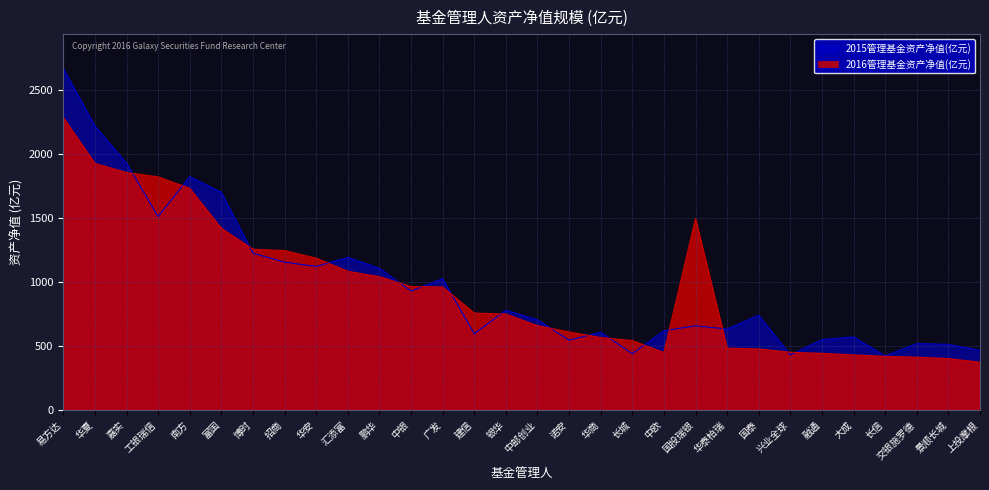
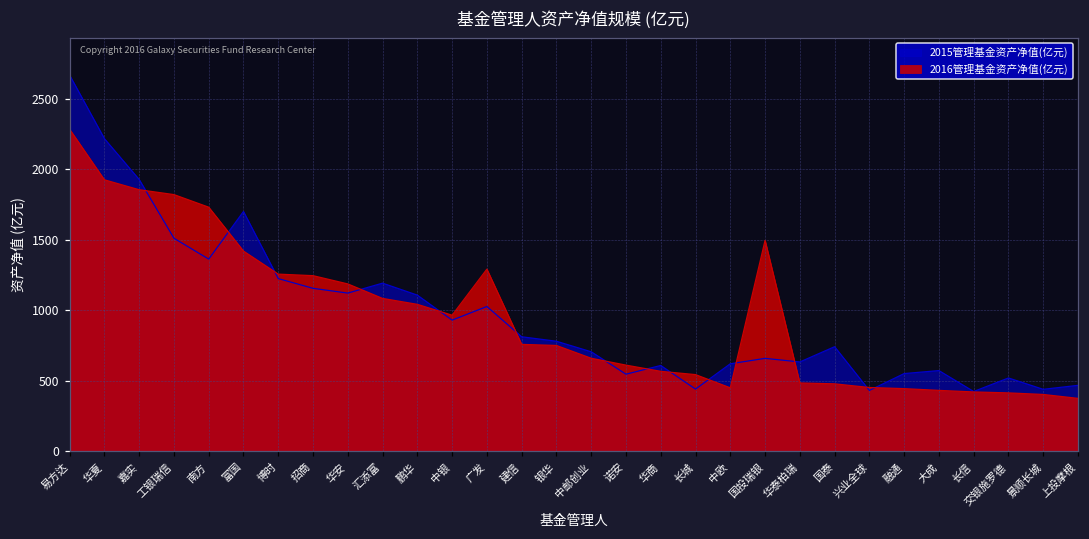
2015管理基金资产净值(亿元), 南方: 1820 -> 1360
2016管理基金资产净值(亿元), 广发: 960 -> 1290
2015管理基金资产净值(亿元), 建信: 600 -> 810
2015管理基金资产净值(亿元), 景顺长城: 510 -> 440
